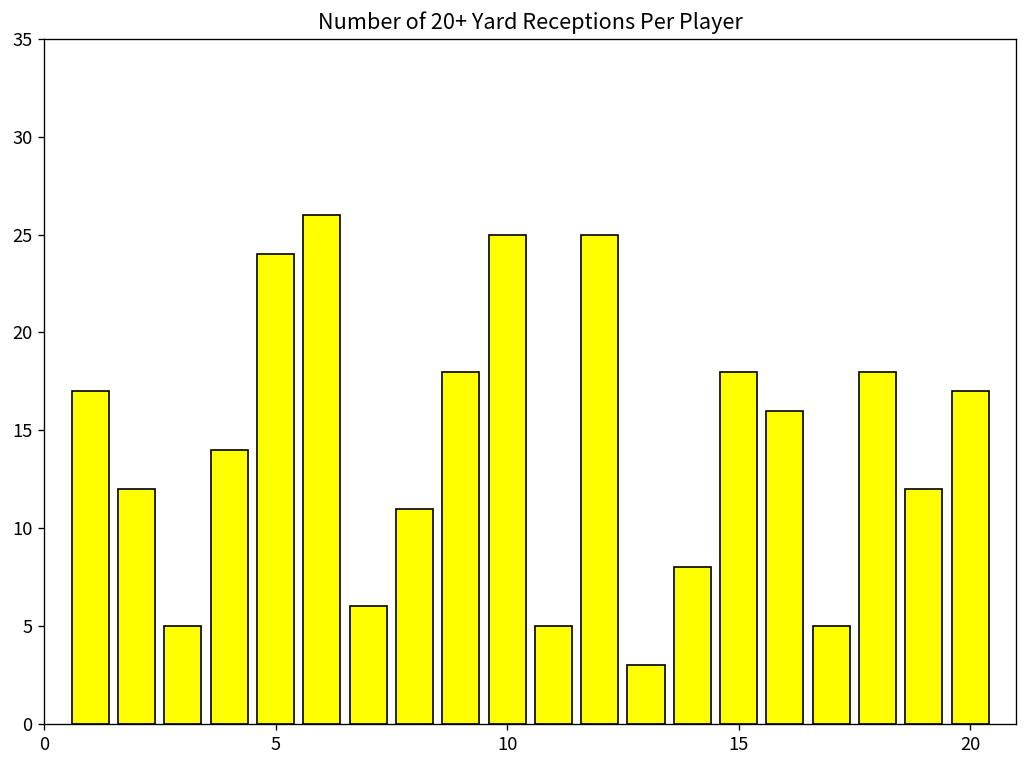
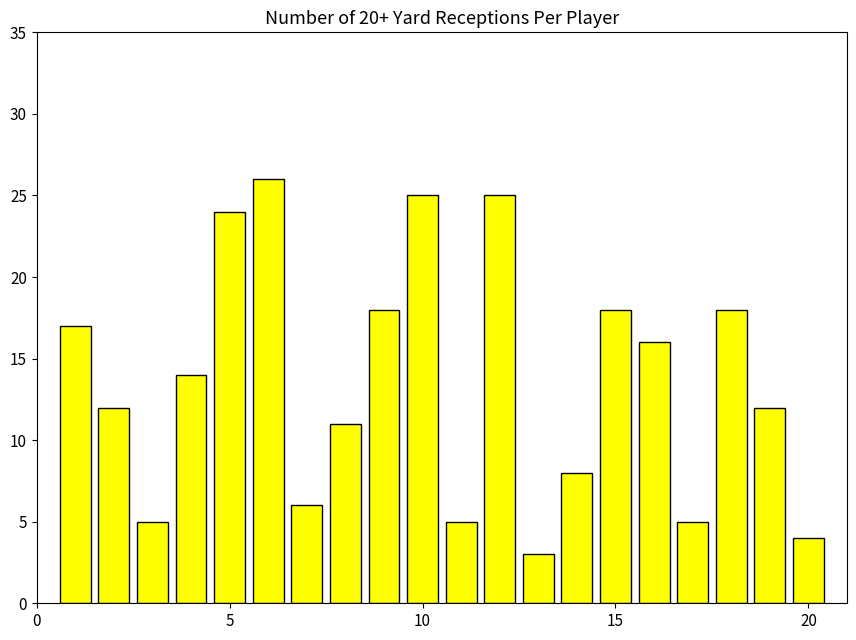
20: 17 -> 4
